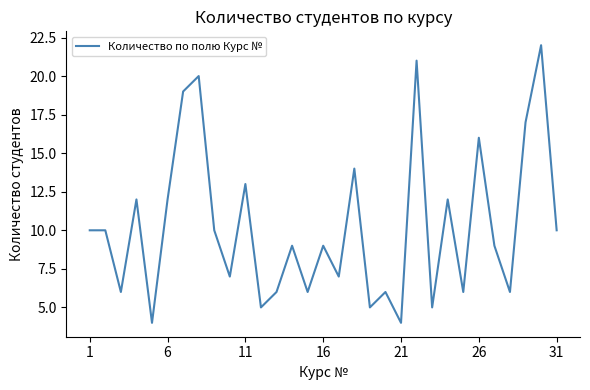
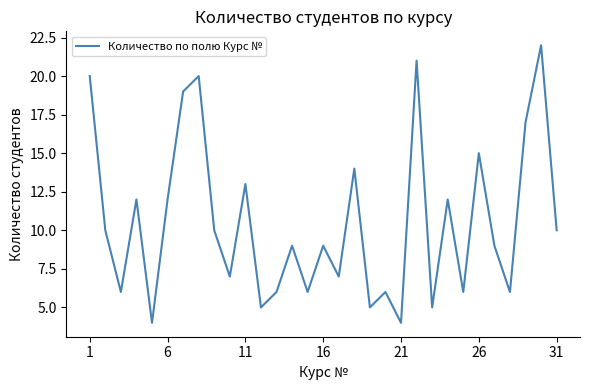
1: 10 -> 20
26: 16 -> 15
